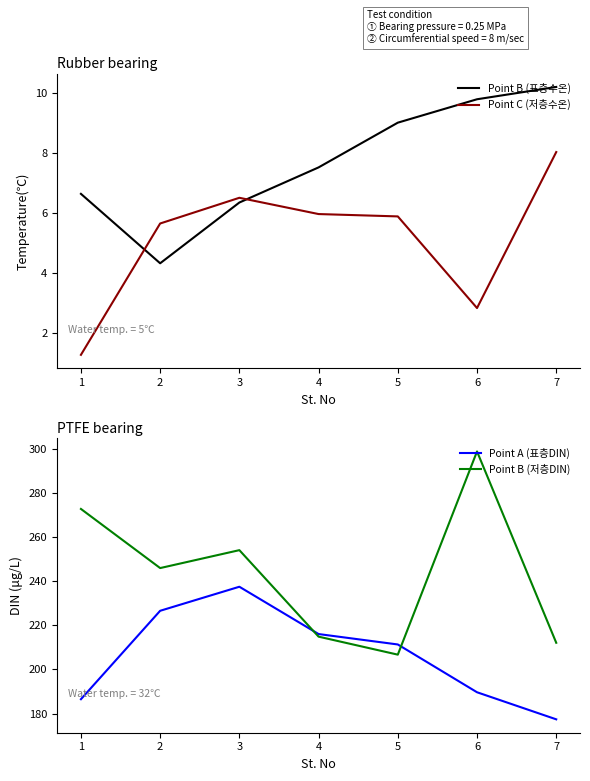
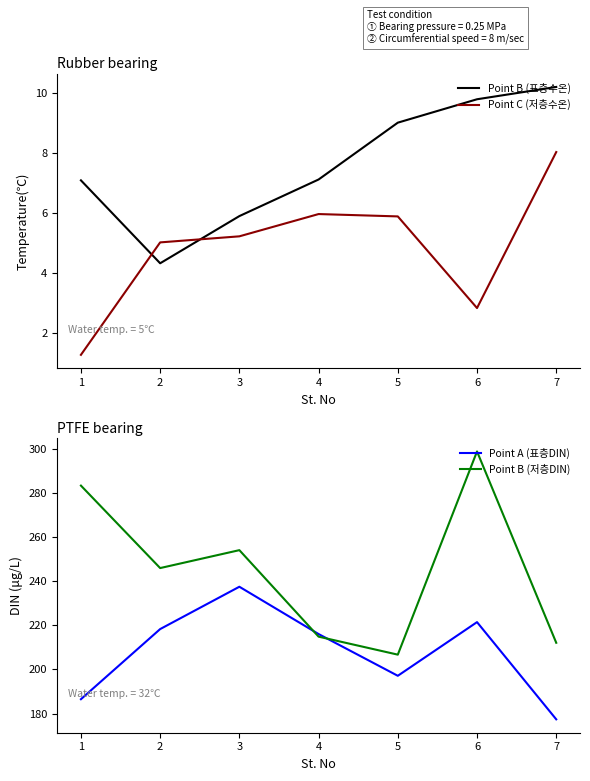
Rubber bearing, Point B (표층수온), 1: 6.6 -> 7.1
Rubber bearing, Point C (저층수온), 2: 5.7 -> 5.0
Rubber bearing, Point B (표층수온), 3: 6.4 -> 5.9
Rubber bearing, Point C (저층수온), 3: 6.5 -> 5.2
Rubber bearing, Point B (표층수온), 4: 7.5 -> 7.1
PTFE bearing, Point B (저층DIN), 1: 273 -> 283
PTFE bearing, Point A (표층DIN), 2: 227 -> 218
PTFE bearing, Point A (표층DIN), 5: 211 -> 197
PTFE bearing, Point A (표층DIN), 6: 190 -> 221
